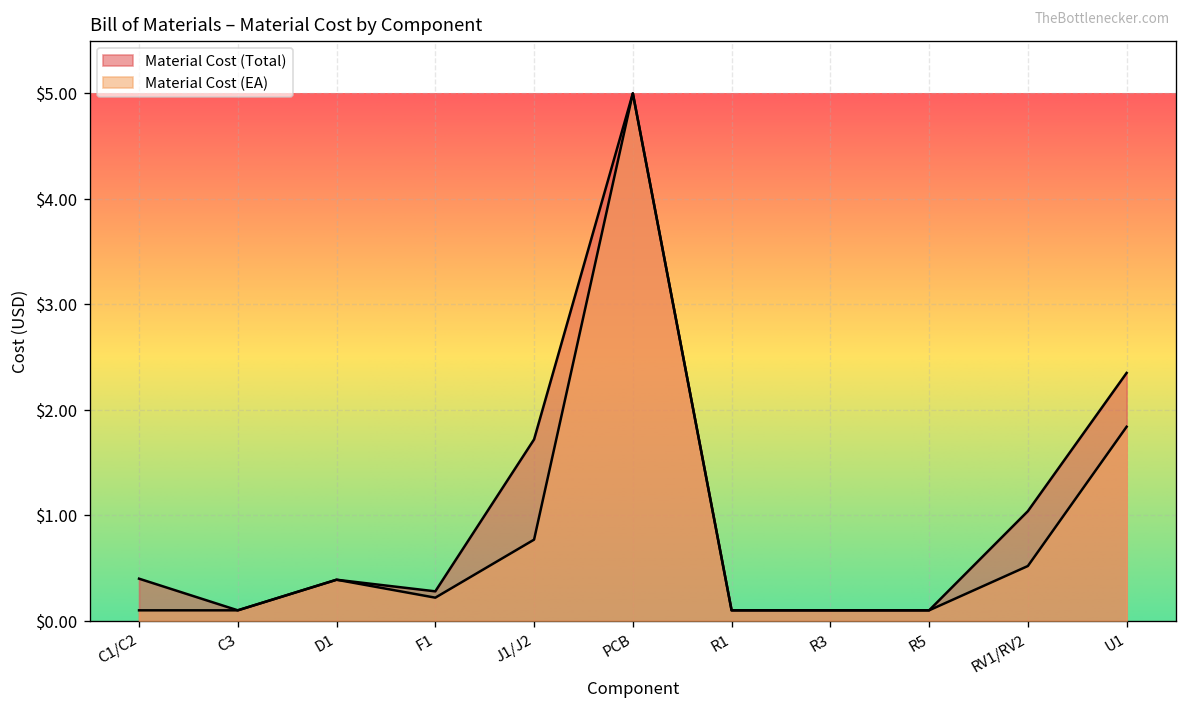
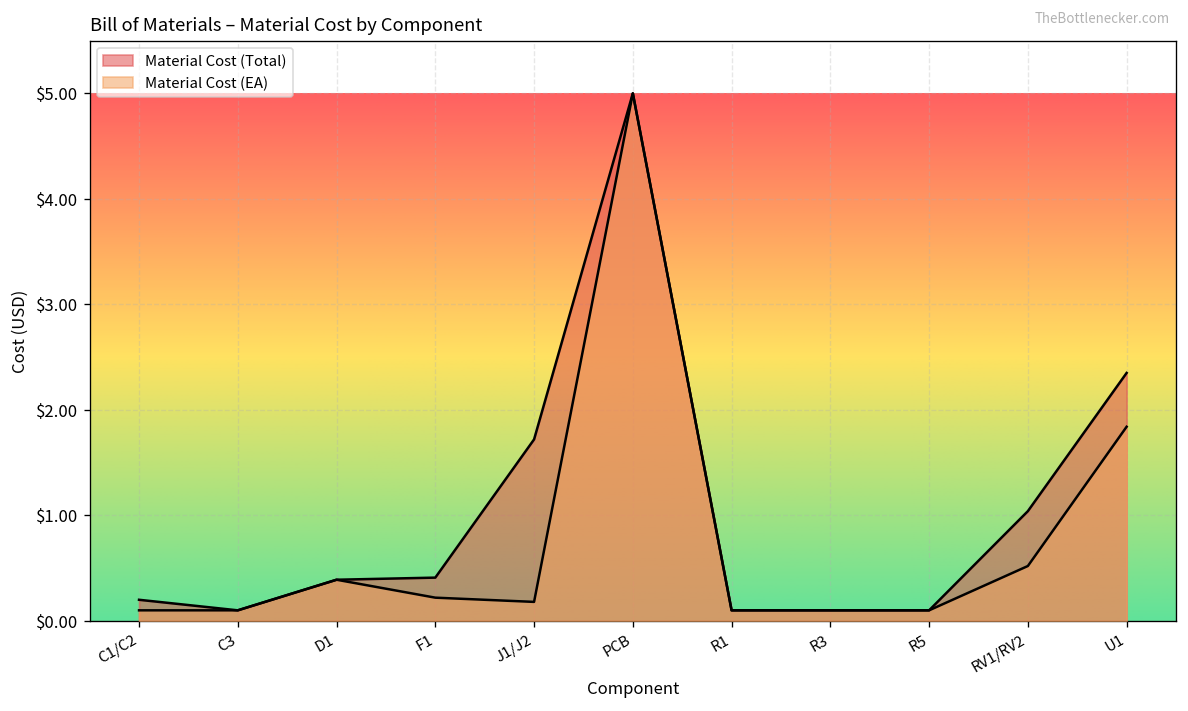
Material Cost (Total), C1/C2: $0.4 -> $0.2
Material Cost (Total), F1: $0.3 -> $0.4
Material Cost (EA), J1/J2: $0.8 -> $0.2
